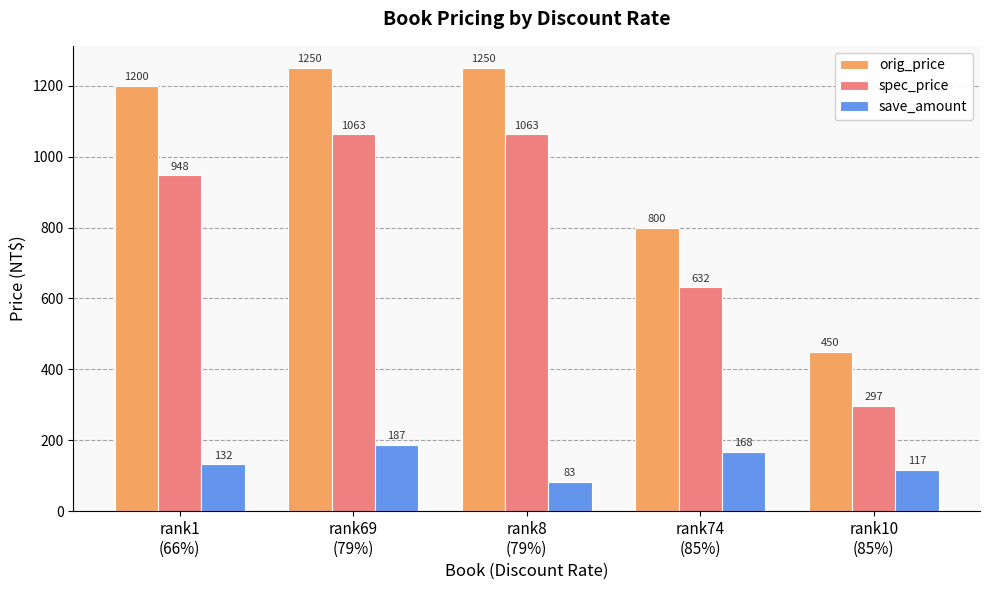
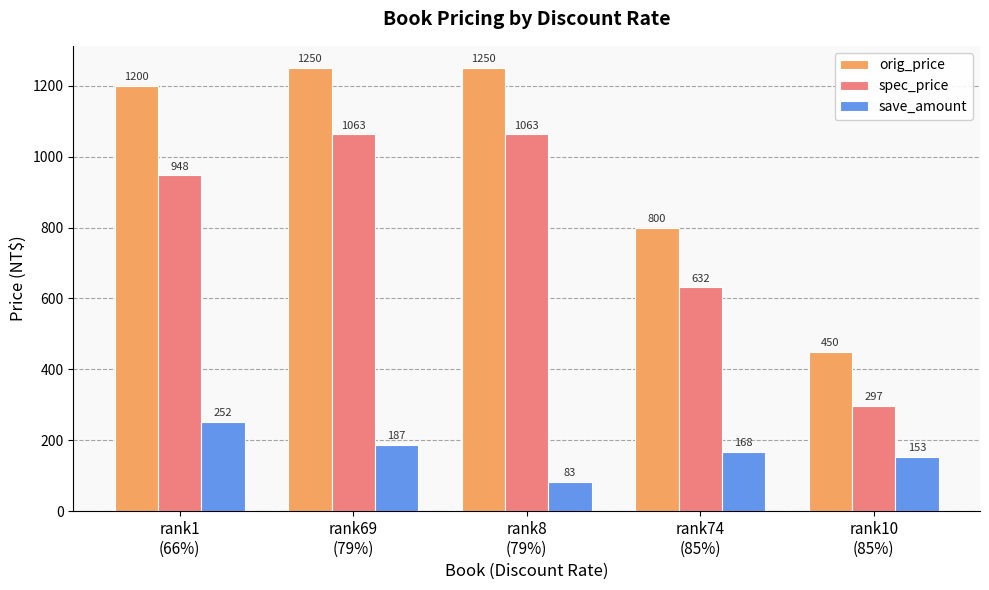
save_amount, rank1 (66%): 132 -> 252
save_amount, rank10 (85%): 117 -> 153
